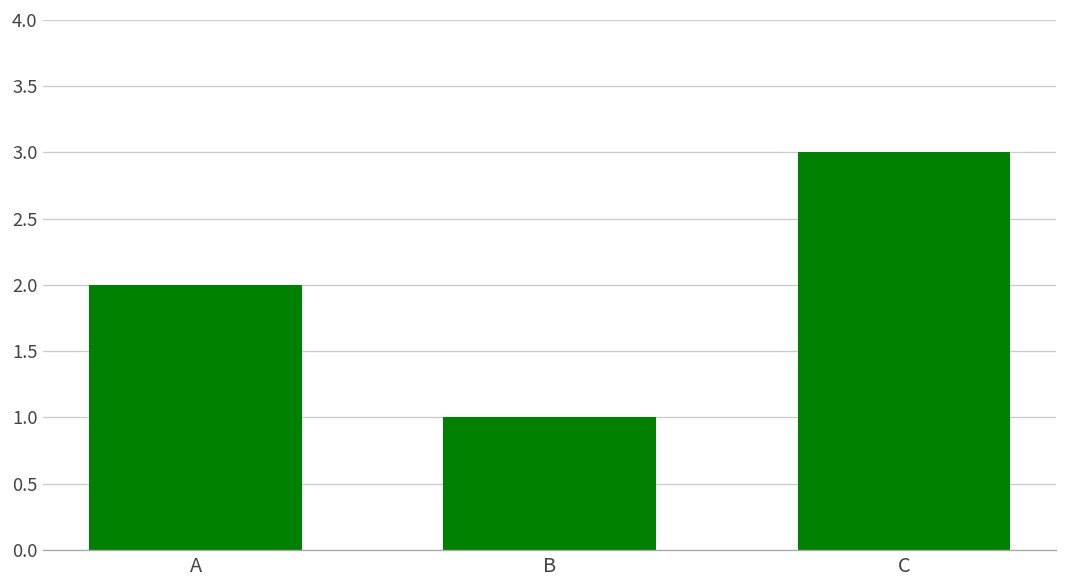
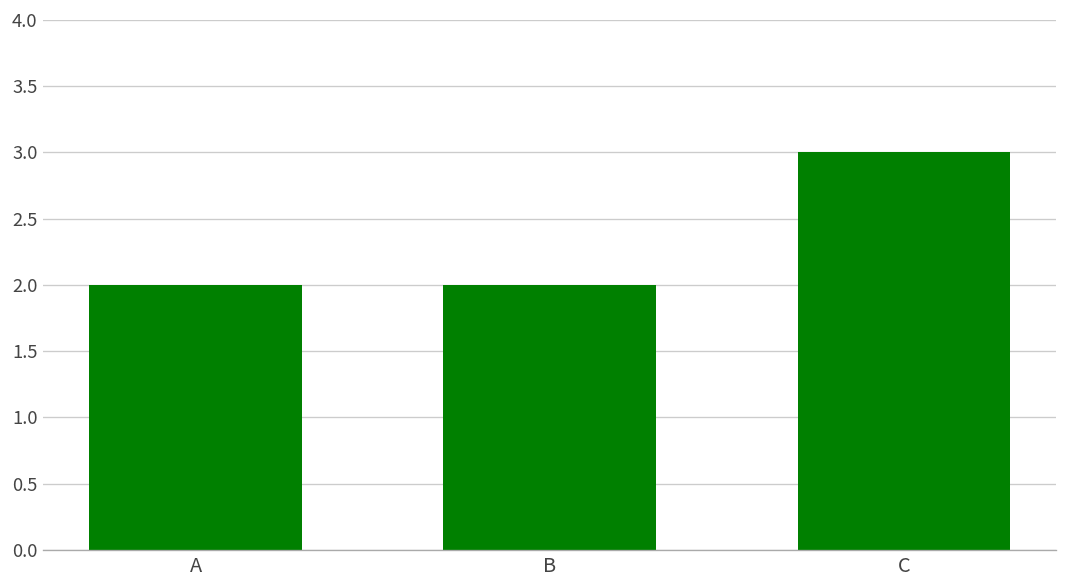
B: 1 -> 2
